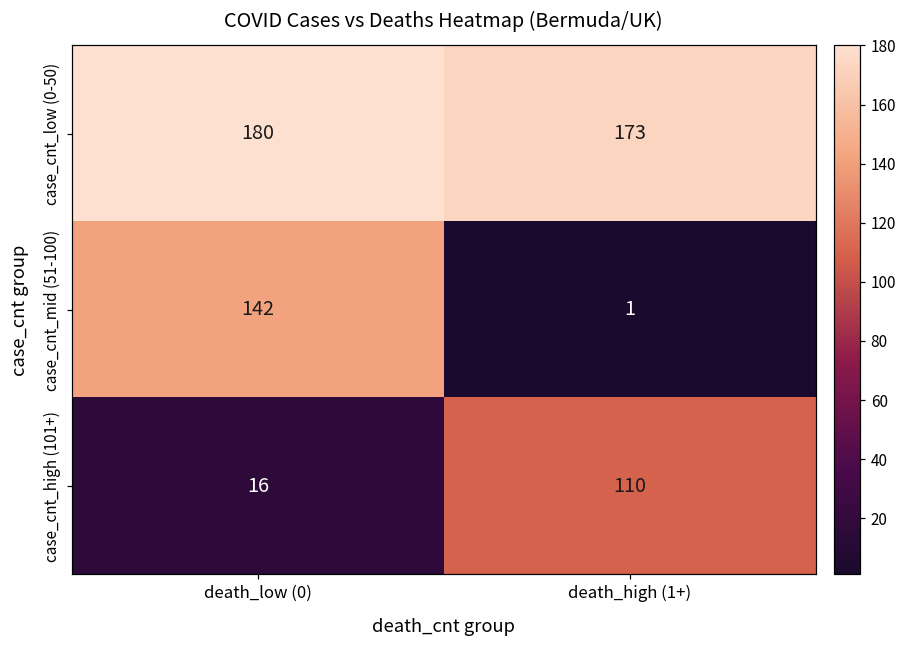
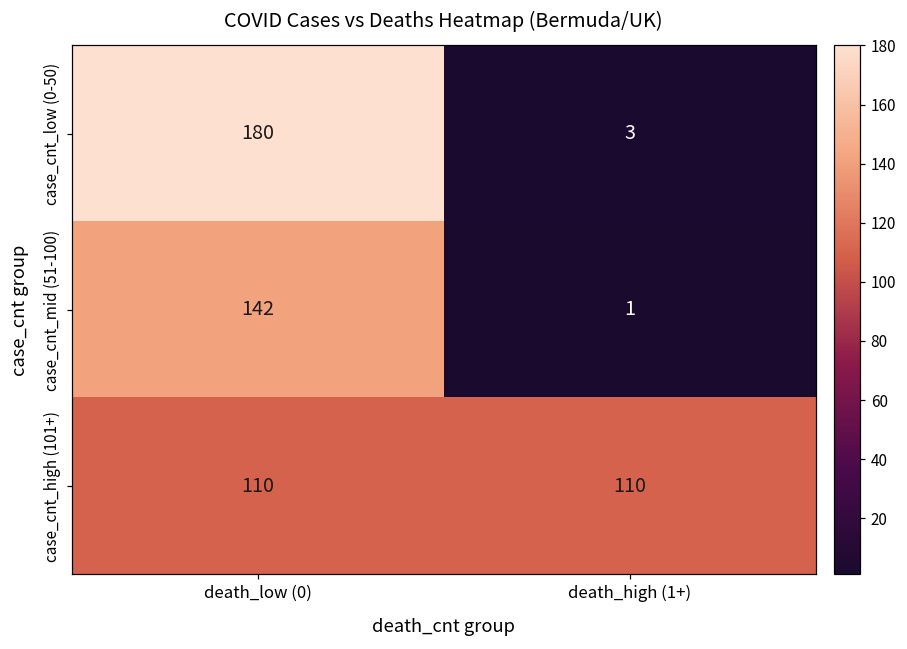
case_cnt_low (0-50), death_high (1+): 173 -> 3
case_cnt_high (101+), death_low (0): 16 -> 110
